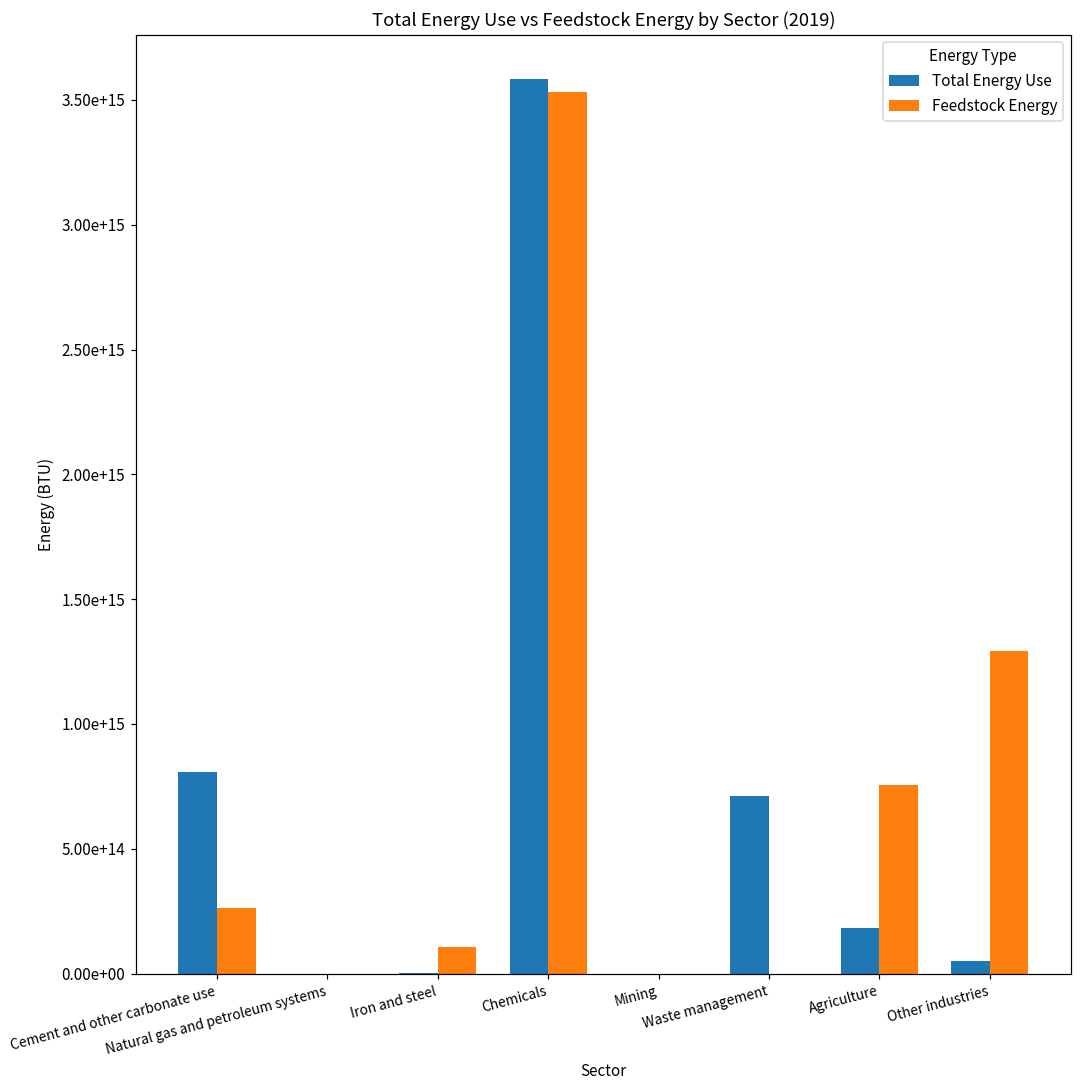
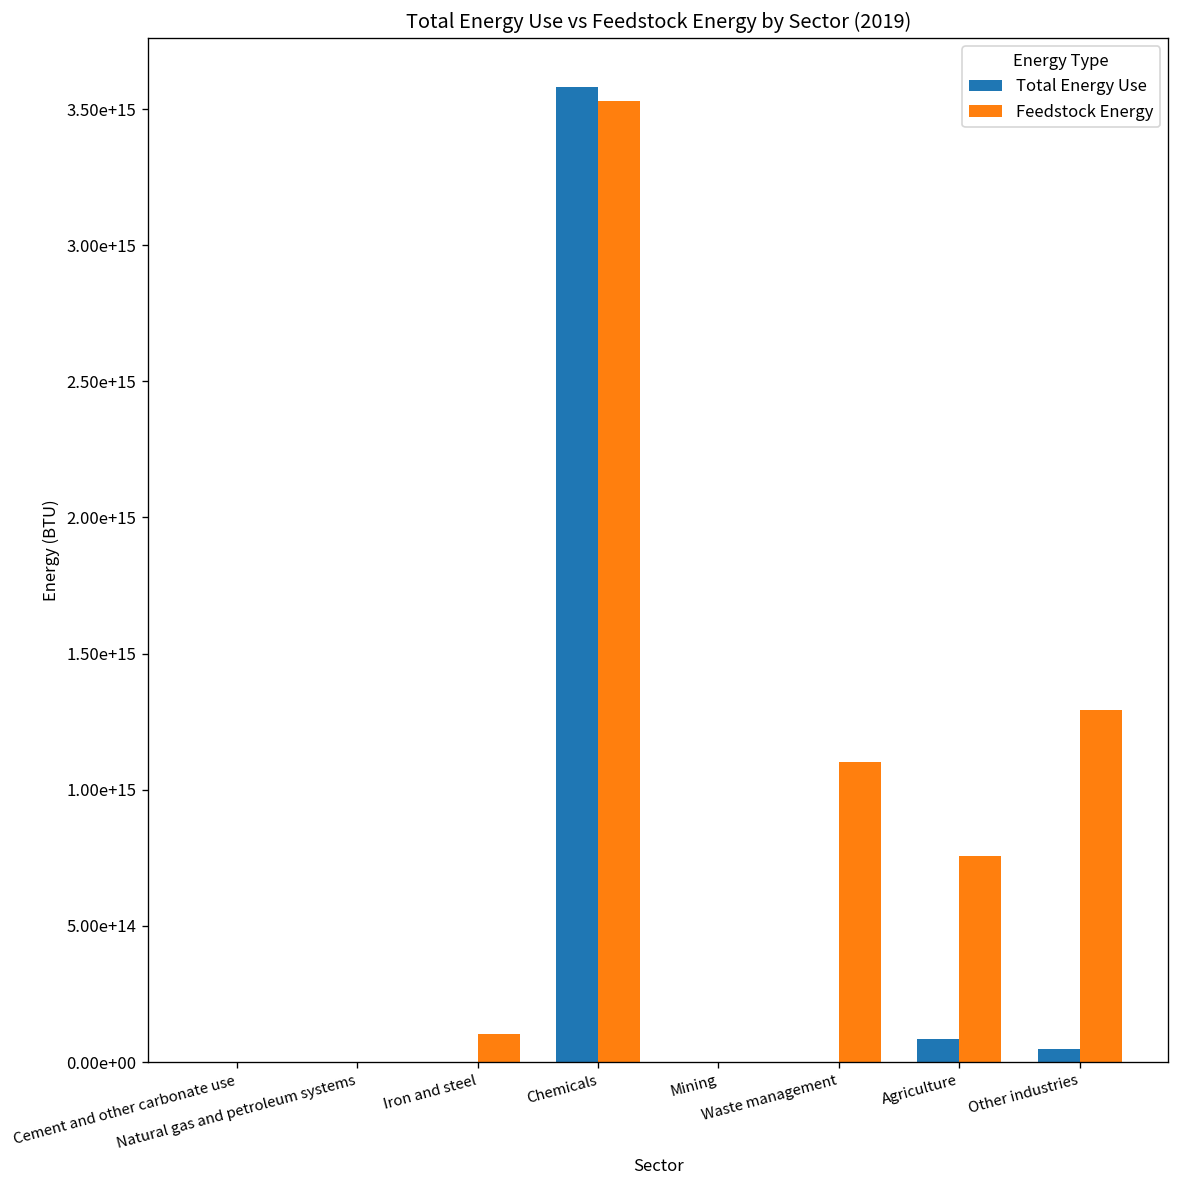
Total Energy Use, Cement and other carbonate use: 810000000000000 -> 0
Feedstock Energy, Cement and other carbonate use: 260000000000000 -> 0
Total Energy Use, Waste management: 710000000000000 -> 0
Feedstock Energy, Waste management: 0 -> 1100000000000000
Total Energy Use, Agriculture: 180000000000000 -> 90000000000000
